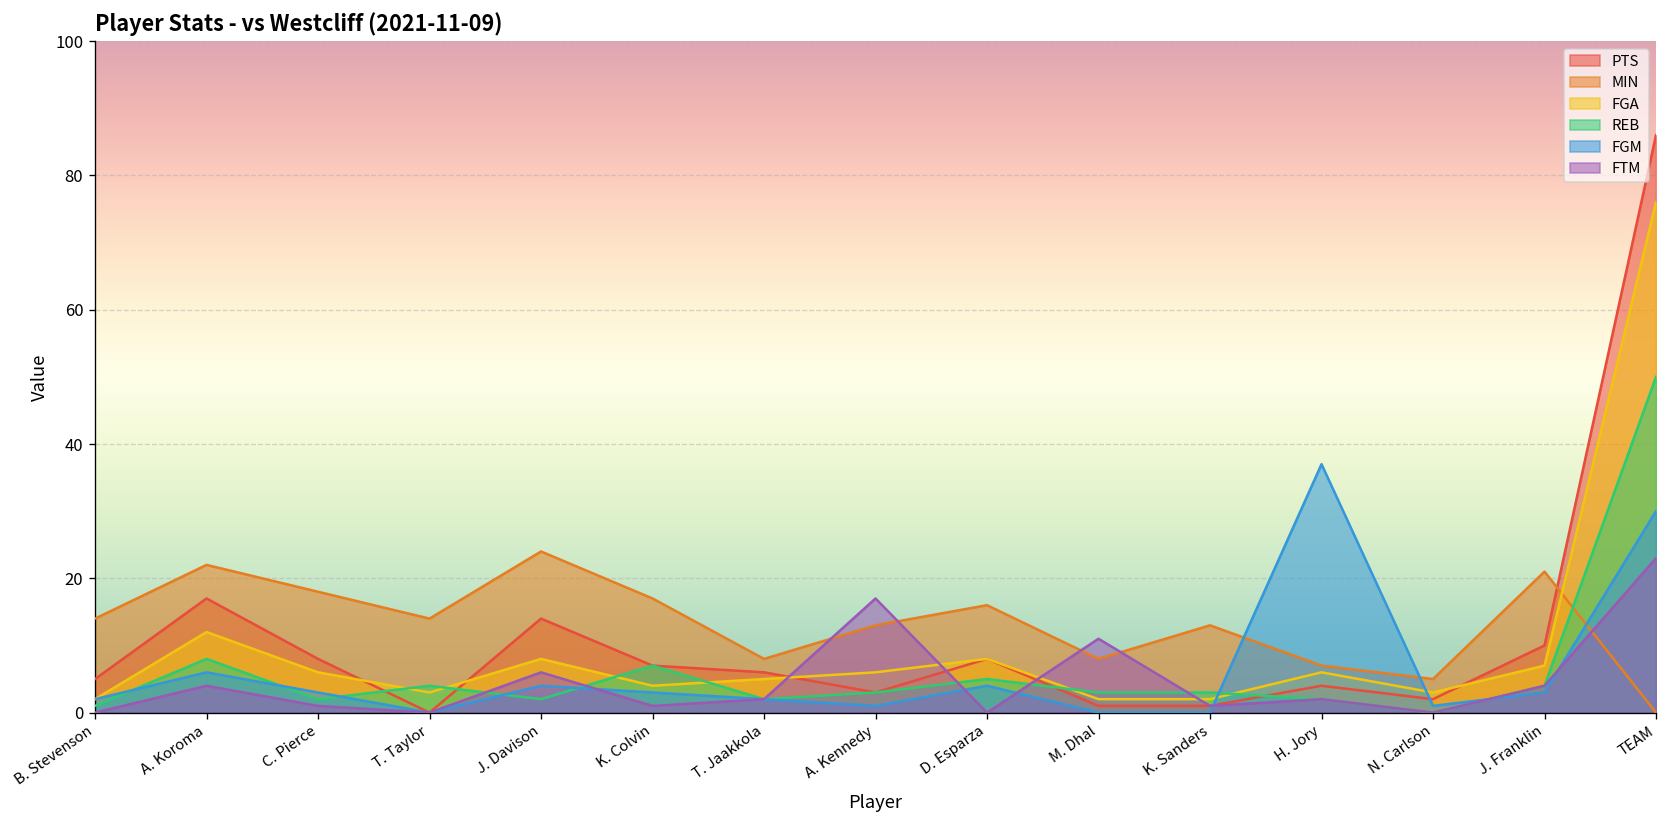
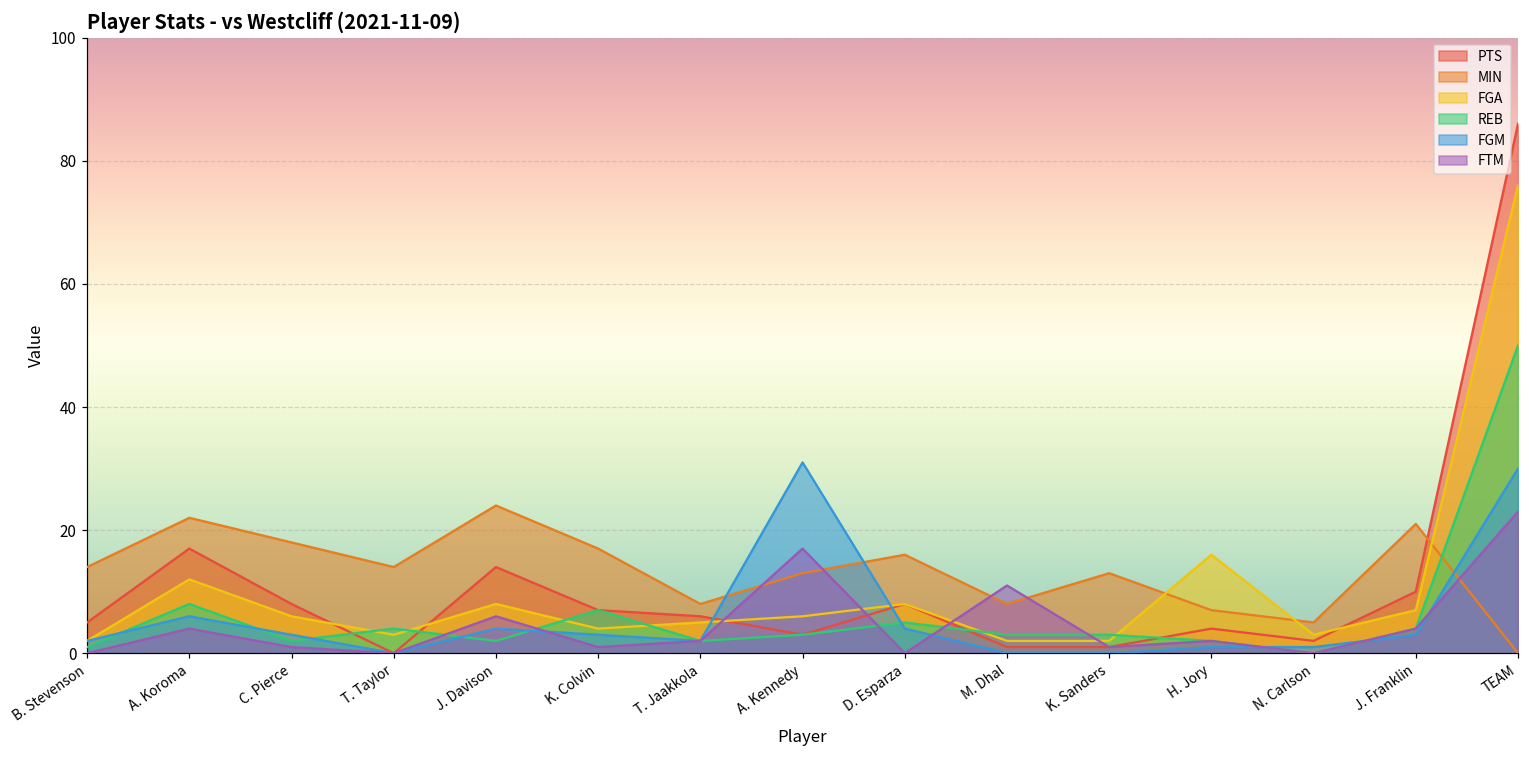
FGM, A. Kennedy: 1 -> 31
FGA, H. Jory: 6 -> 16
FGM, H. Jory: 37 -> 1
